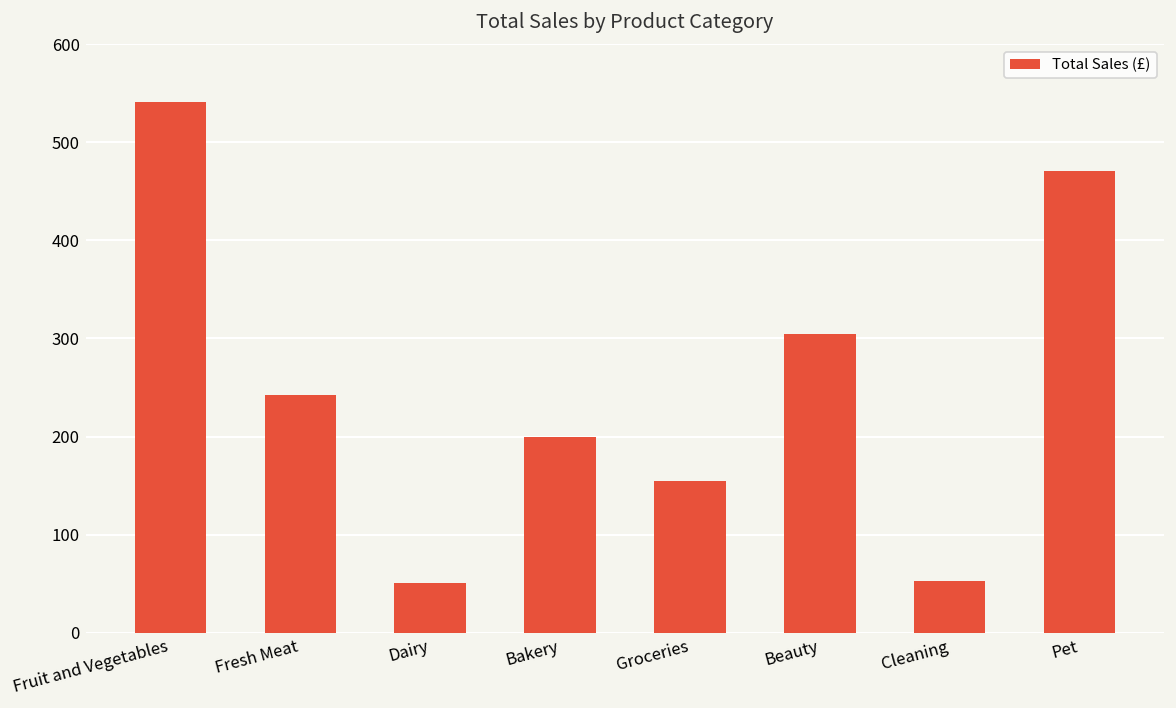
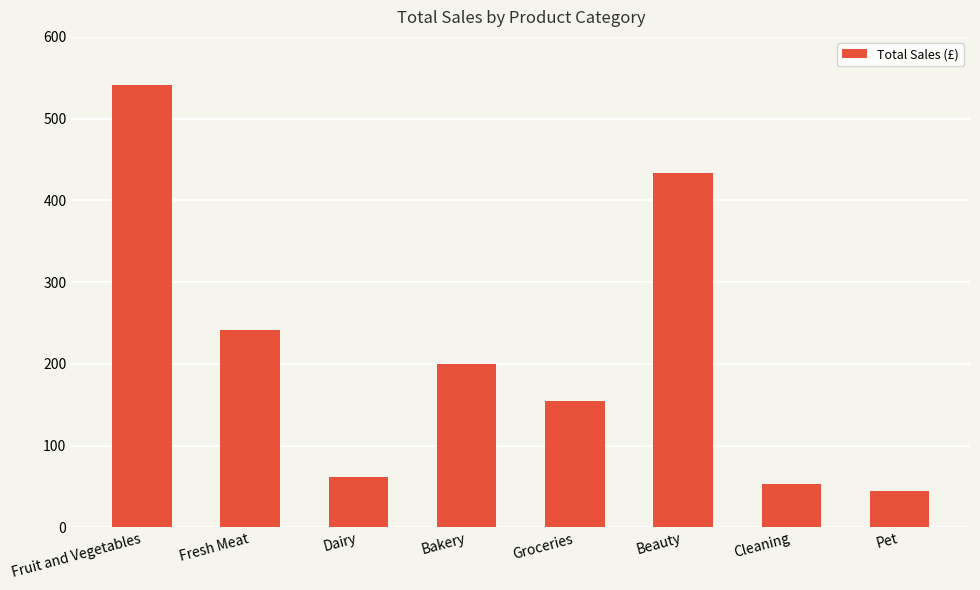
Dairy: 50 -> 60
Beauty: 300 -> 430
Pet: 470 -> 40
